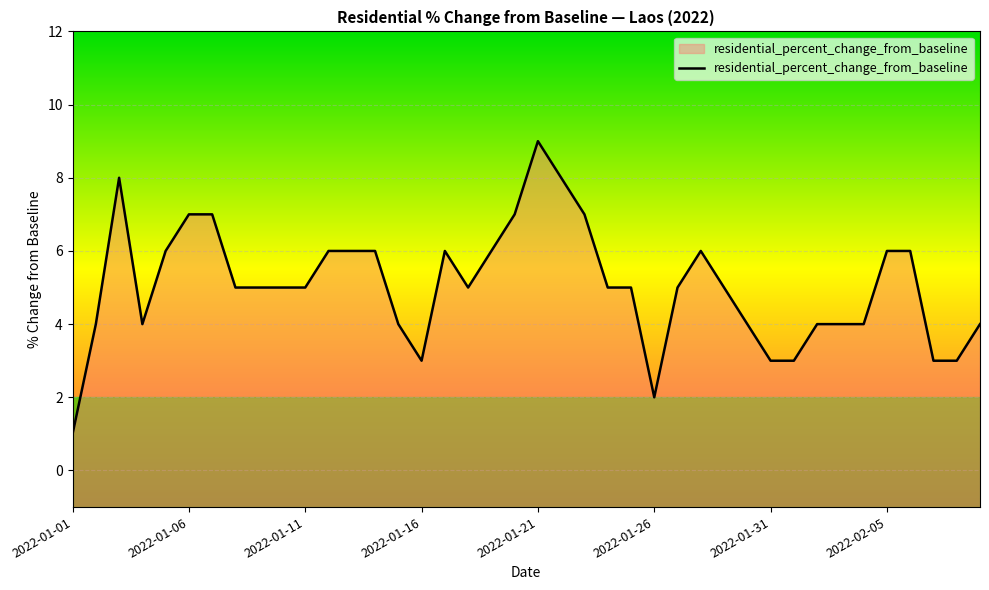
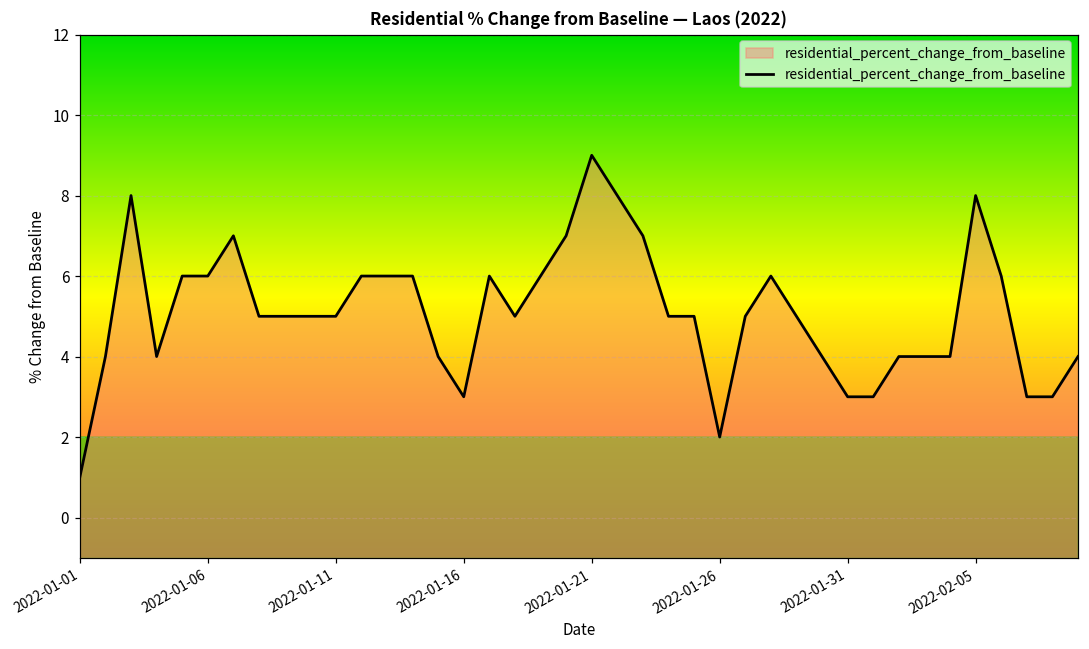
2022-01-06: 7 -> 6
2022-02-05: 6 -> 8
